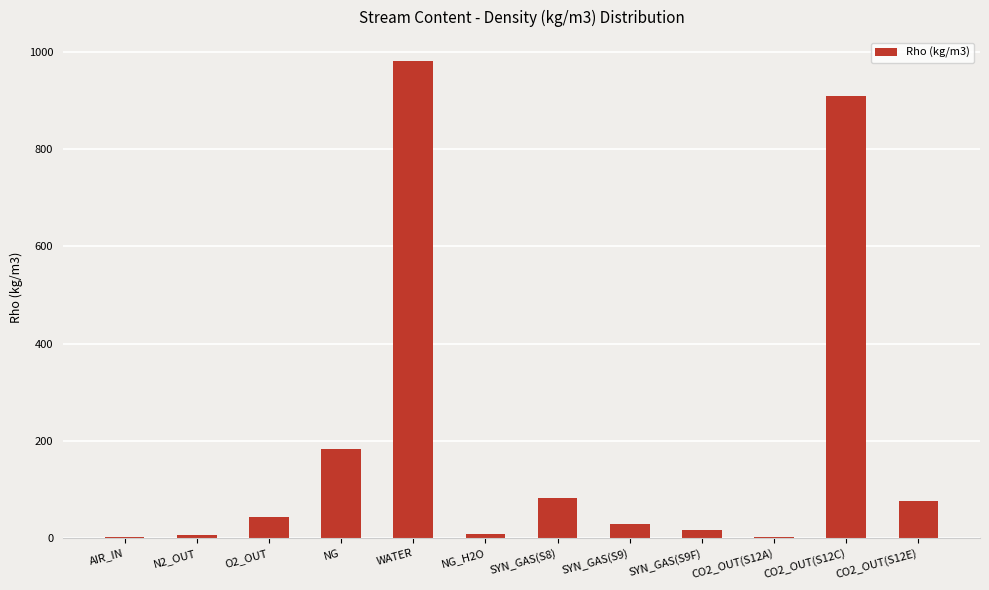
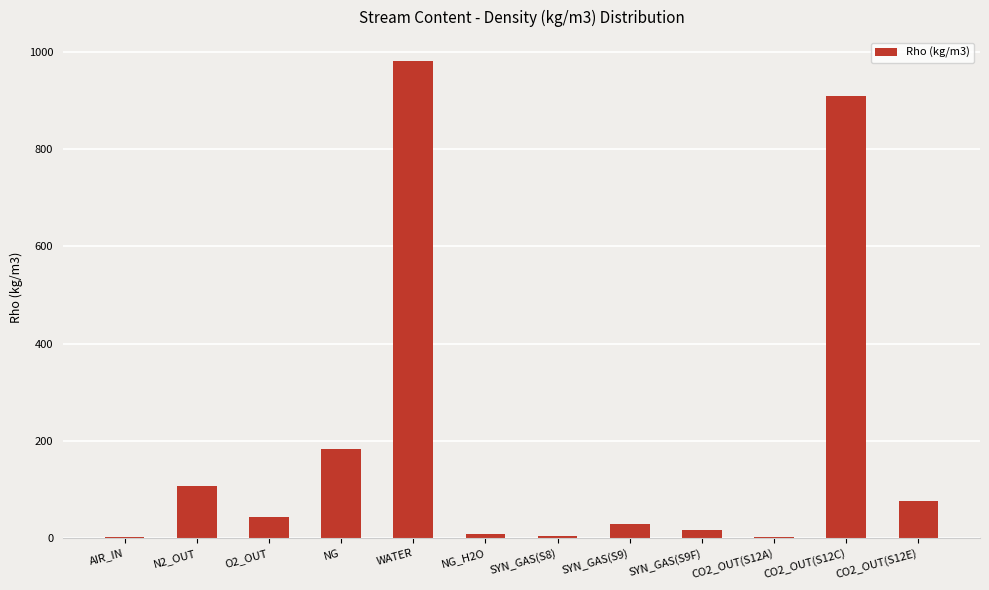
N2_OUT: 10 -> 110
SYN_GAS(S8): 80 -> 0
